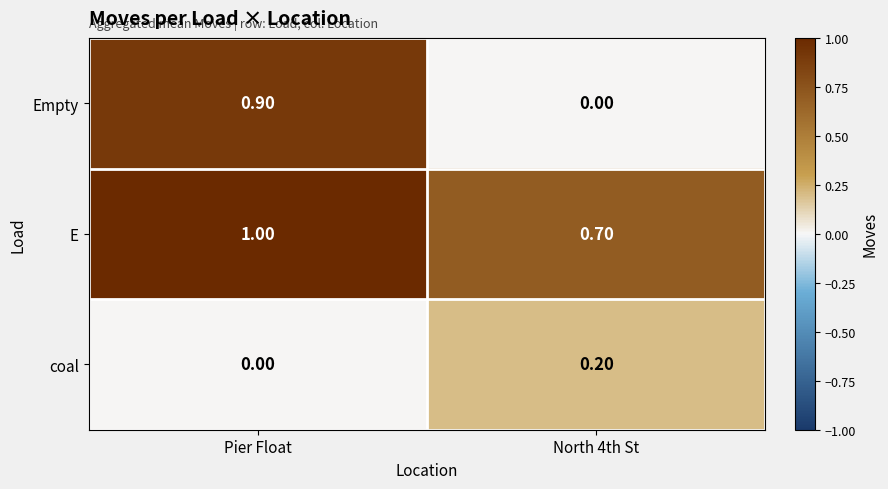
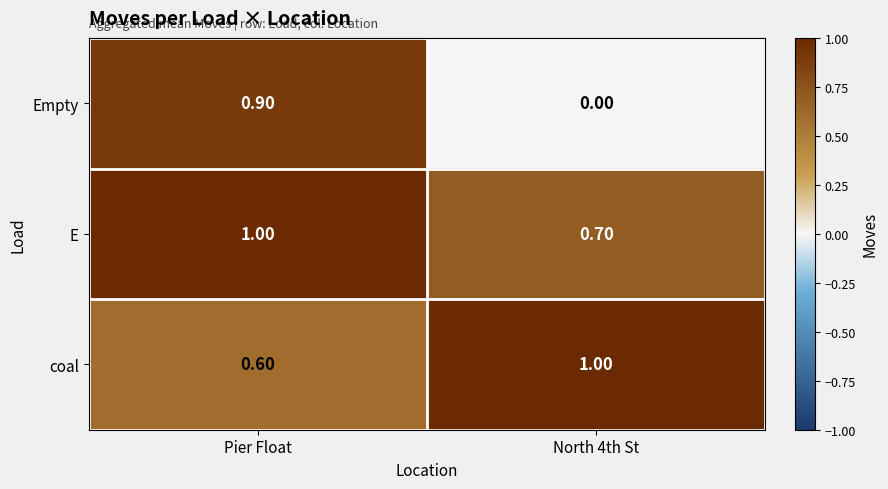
coal, Pier Float: 0.00 -> 0.60
coal, North 4th St: 0.20 -> 1.00
